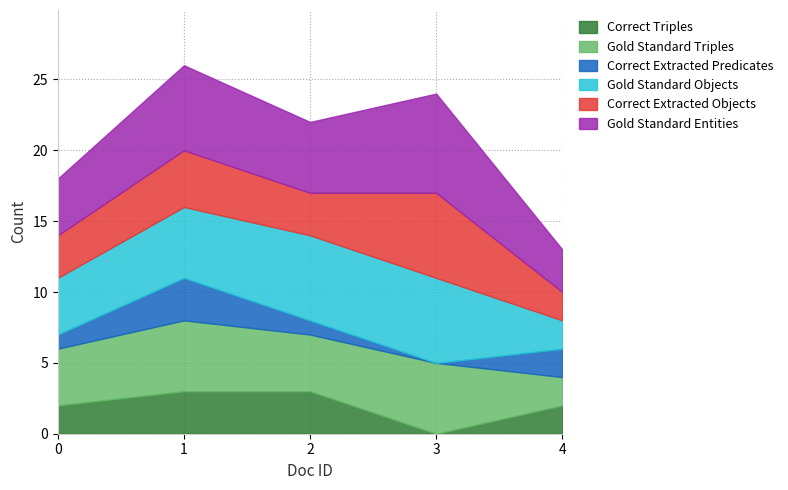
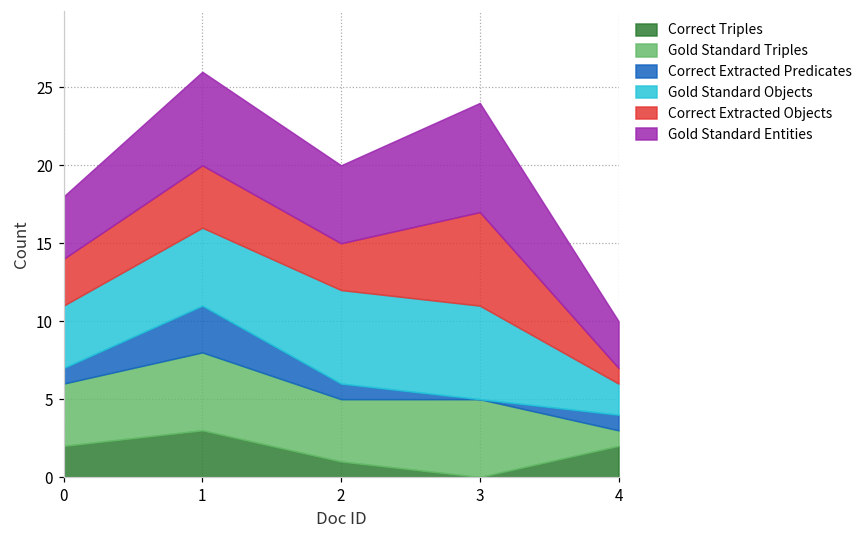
Correct Triples, 2: 3 -> 1
Gold Standard Triples, 4: 2 -> 1
Correct Extracted Predicates, 4: 2 -> 1
Correct Extracted Objects, 4: 2 -> 1
